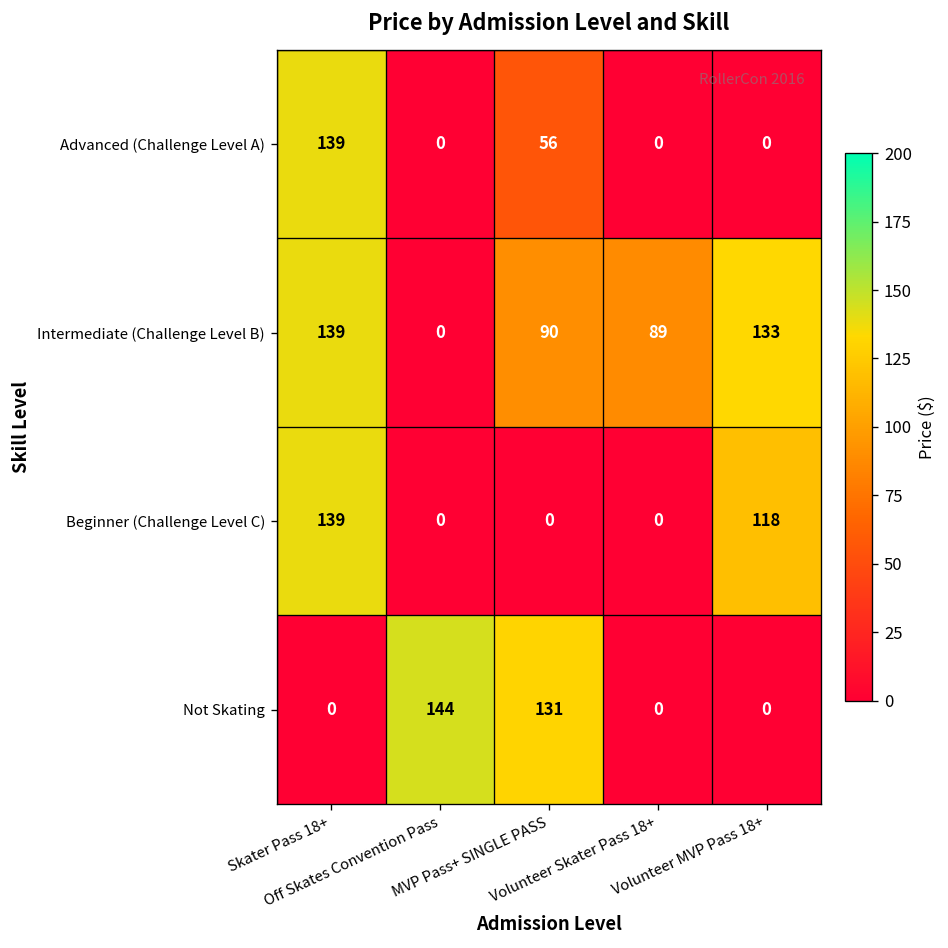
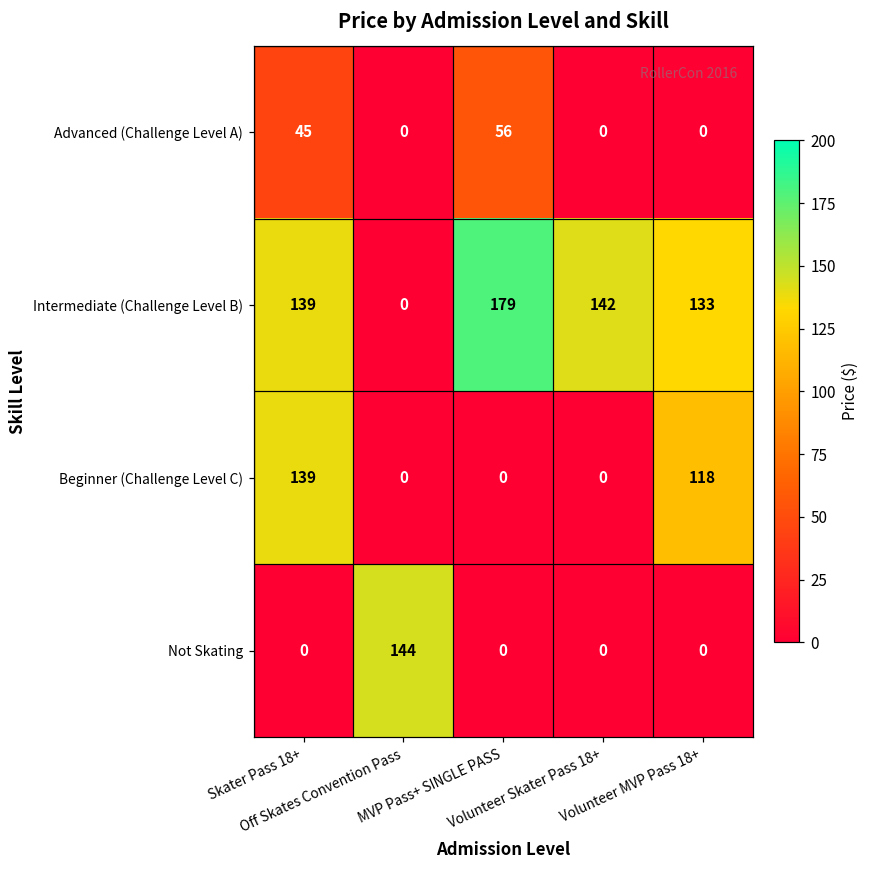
Advanced (Challenge Level A), Skater Pass 18+: 139 -> 45
Intermediate (Challenge Level B), MVP Pass+ SINGLE PASS: 90 -> 179
Intermediate (Challenge Level B), Volunteer Skater Pass 18+: 89 -> 142
Not Skating, MVP Pass+ SINGLE PASS: 131 -> 0
